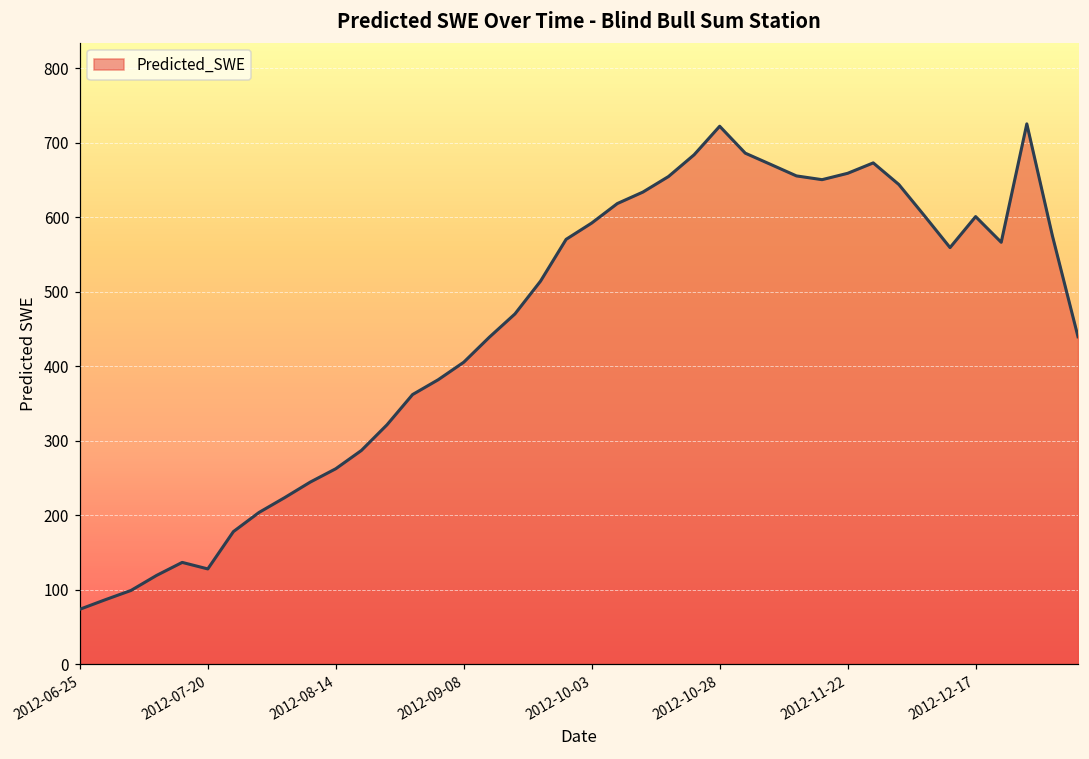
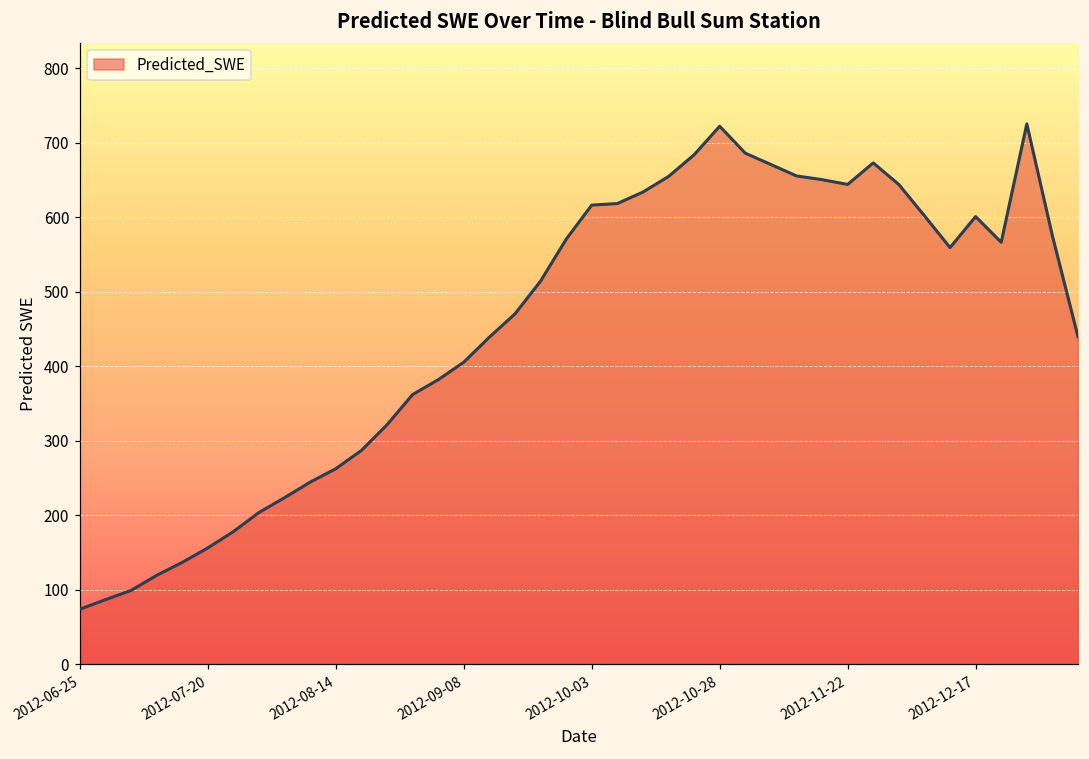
2012-07-20: 130 -> 160
2012-10-03: 590 -> 620
2012-11-22: 660 -> 640
